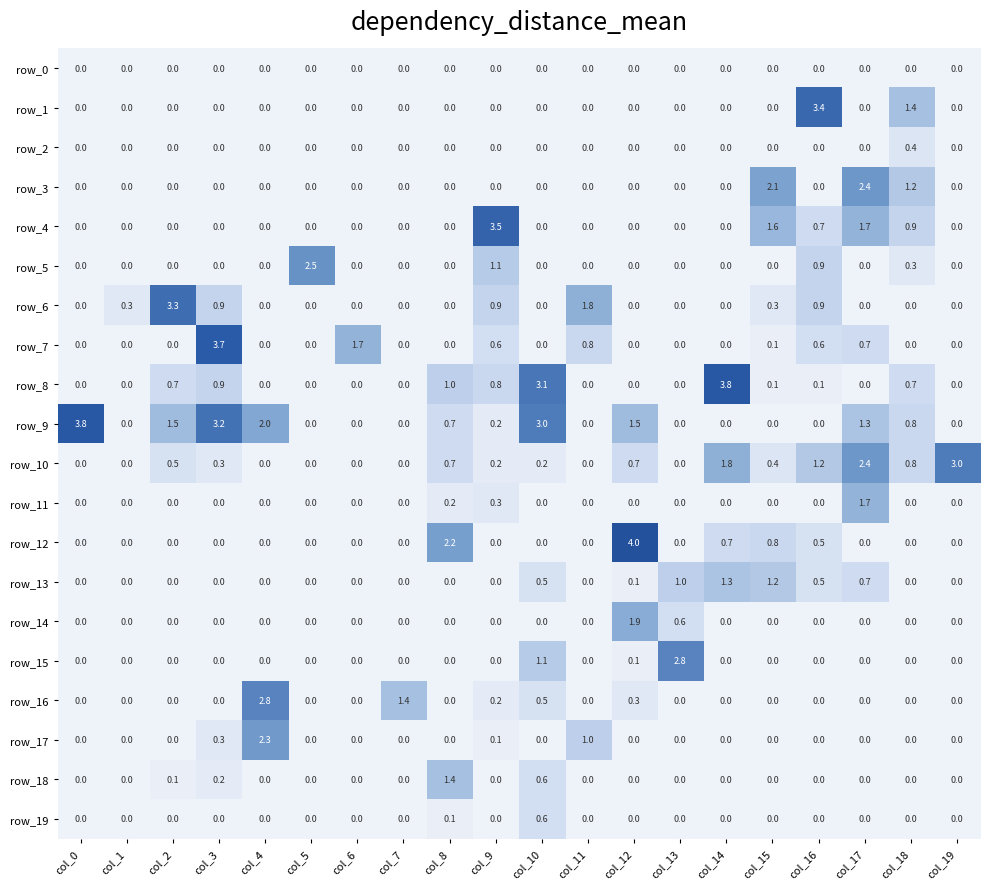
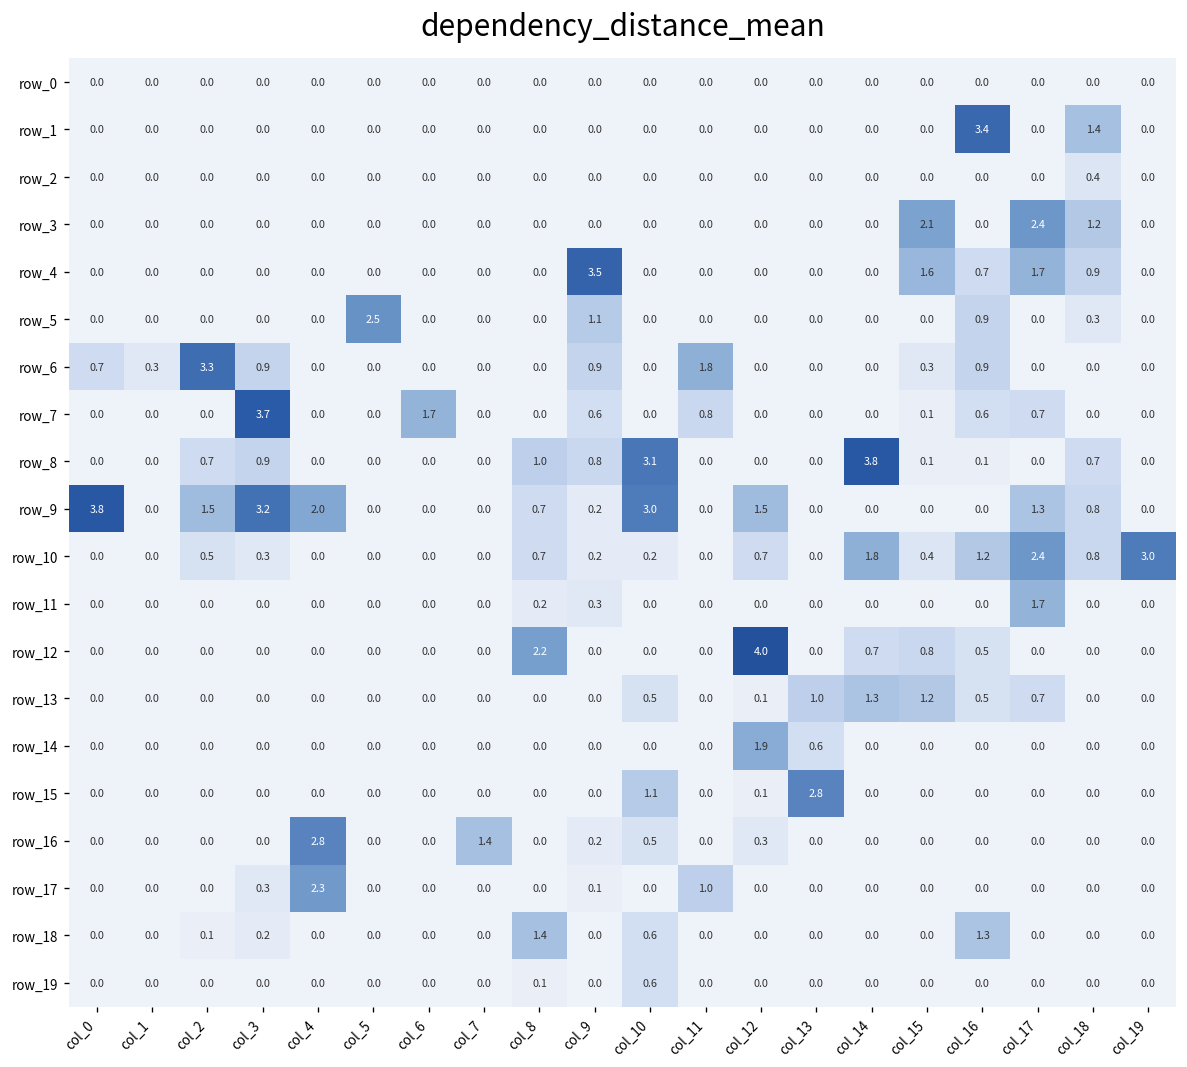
row_6, col_0: 0.0 -> 0.7
row_18, col_16: 0.0 -> 1.3
